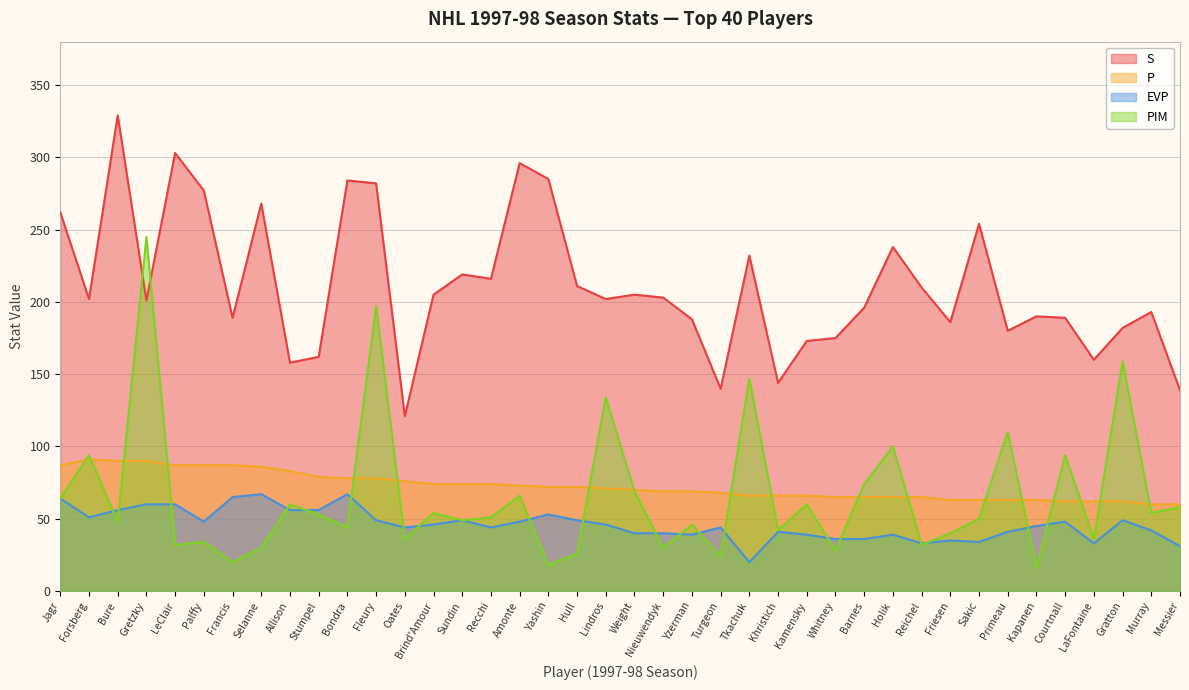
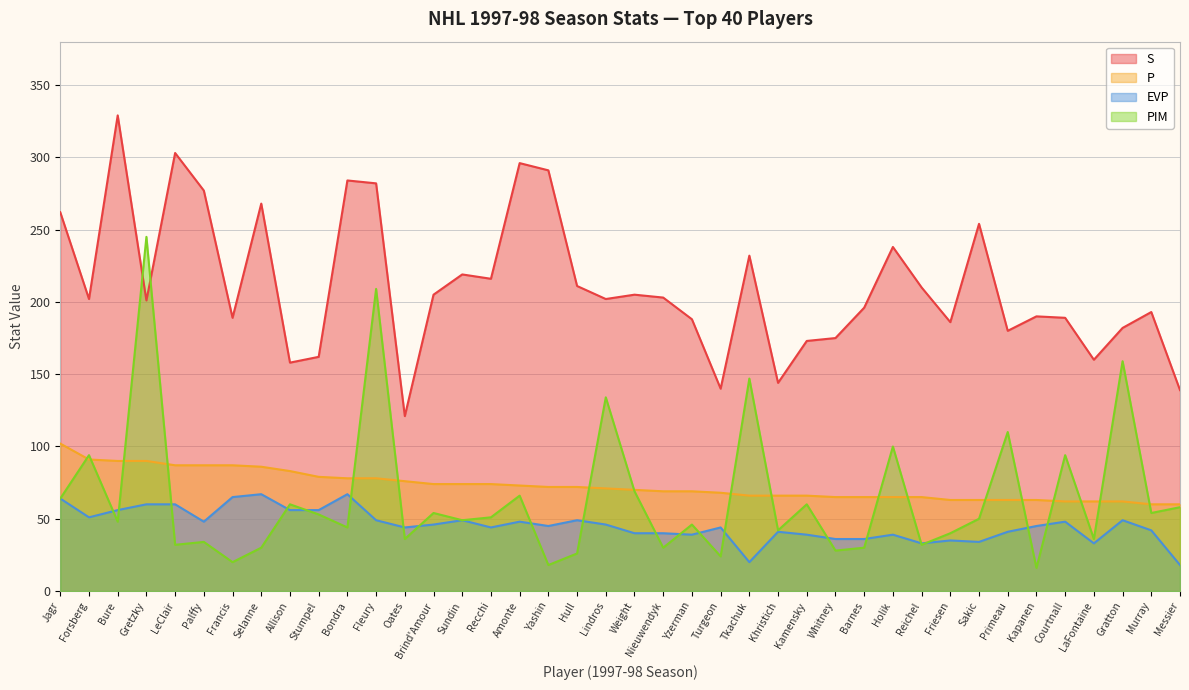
P, Jagr: 87 -> 102
PIM, Fleury: 197 -> 209
S, Yashin: 285 -> 291
EVP, Yashin: 53 -> 45
PIM, Barnes: 74 -> 30
EVP, Messier: 31 -> 18
